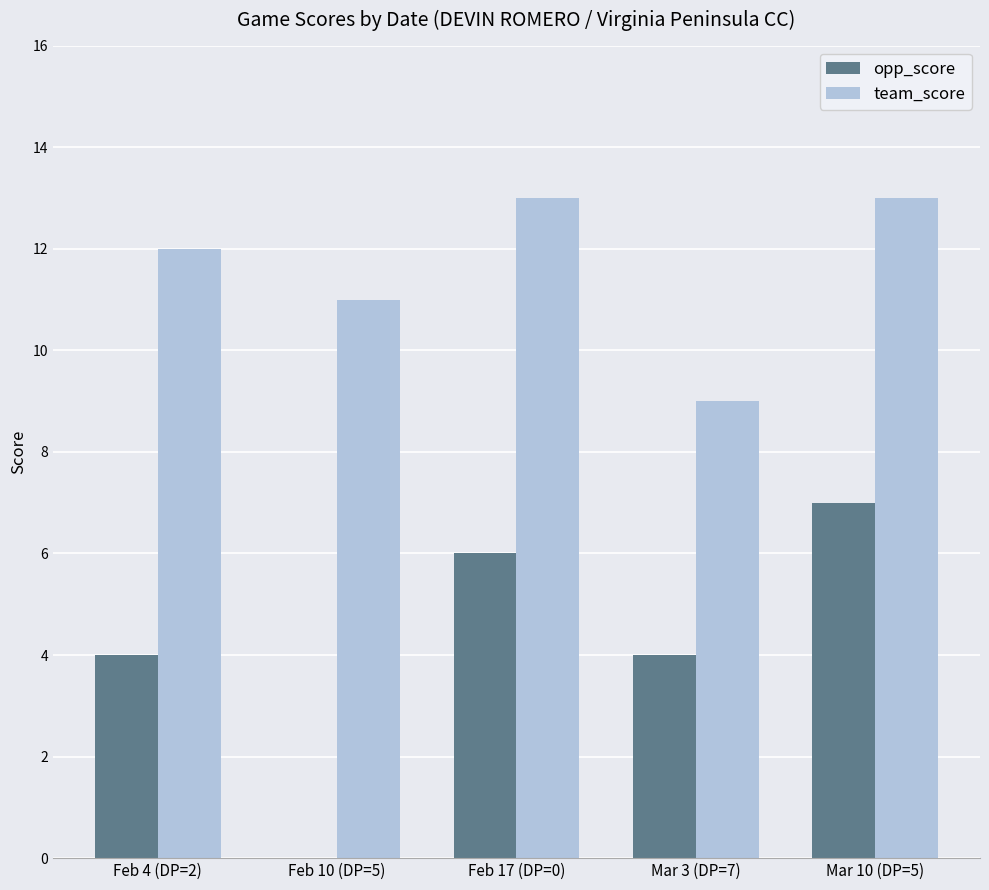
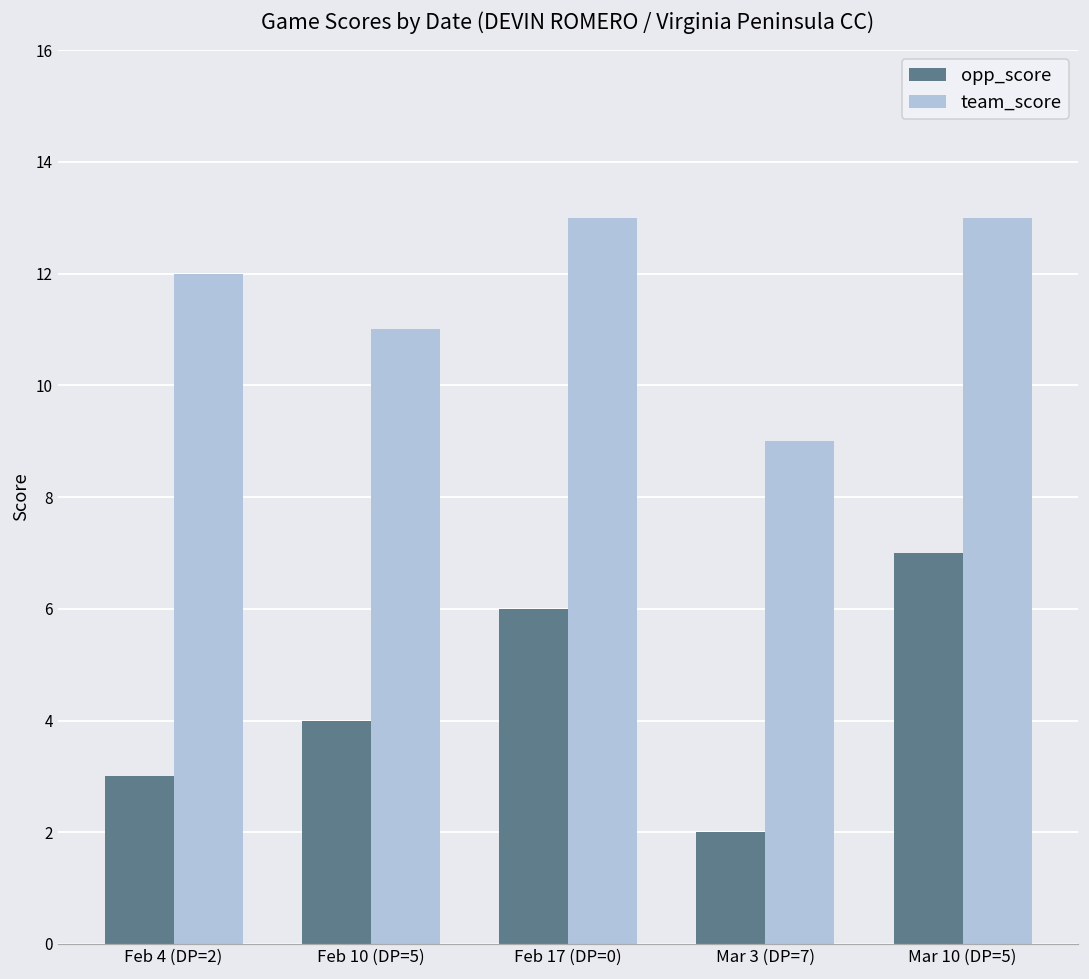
opp_score, Feb 4 (DP=2): 4 -> 3
opp_score, Feb 10 (DP=5): 0 -> 4
opp_score, Mar 3 (DP=7): 4 -> 2
